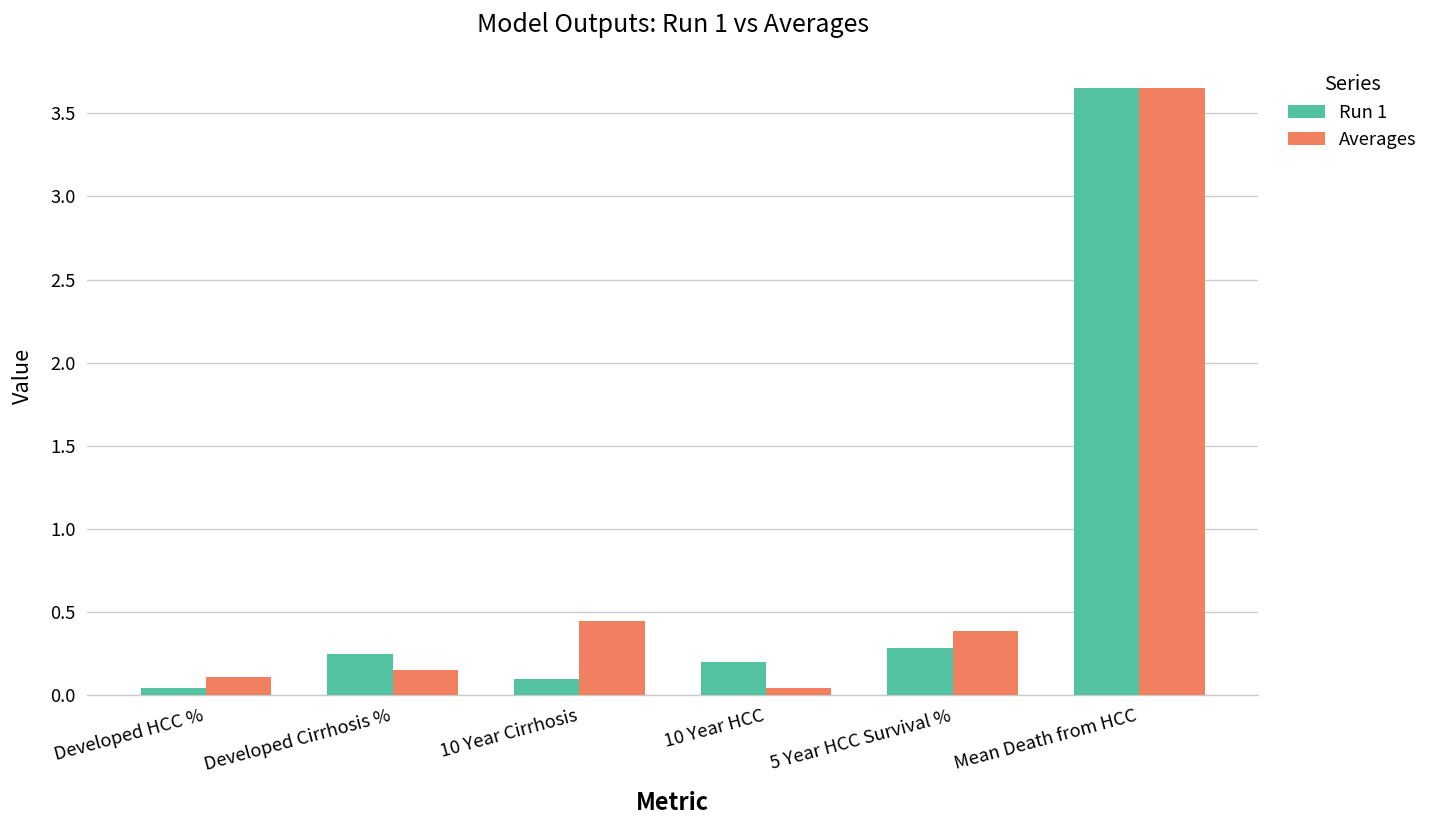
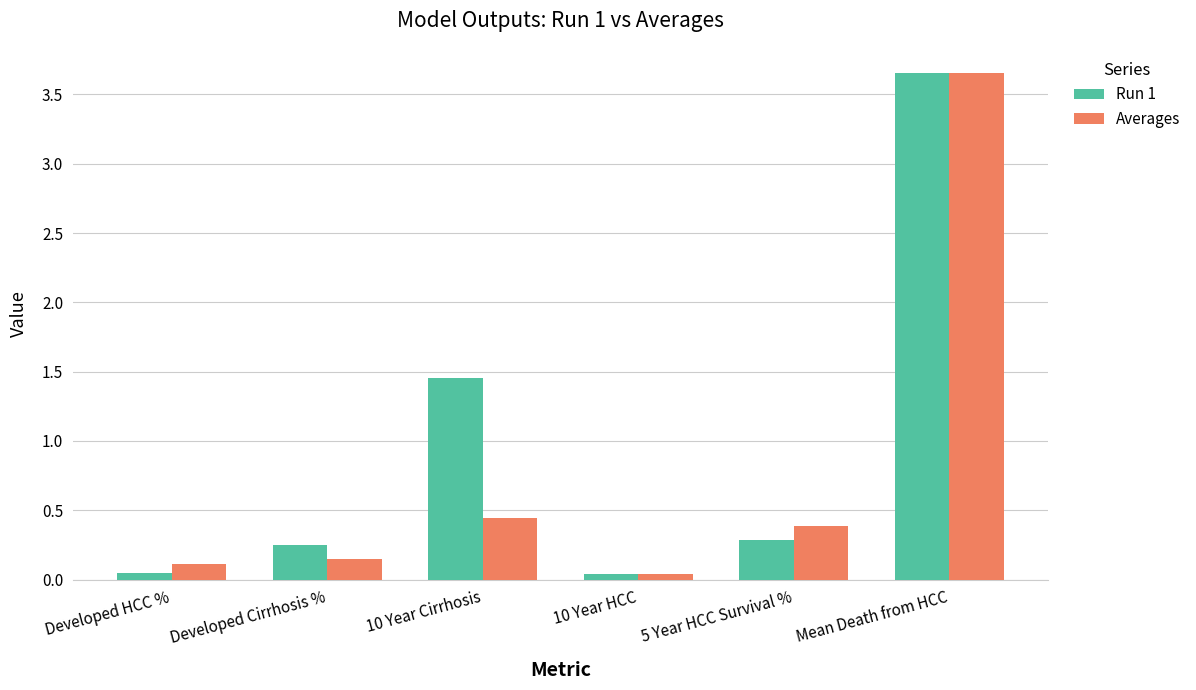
Run 1, 10 Year Cirrhosis: 0.10 -> 1.45
Run 1, 10 Year HCC: 0.20 -> 0.04
